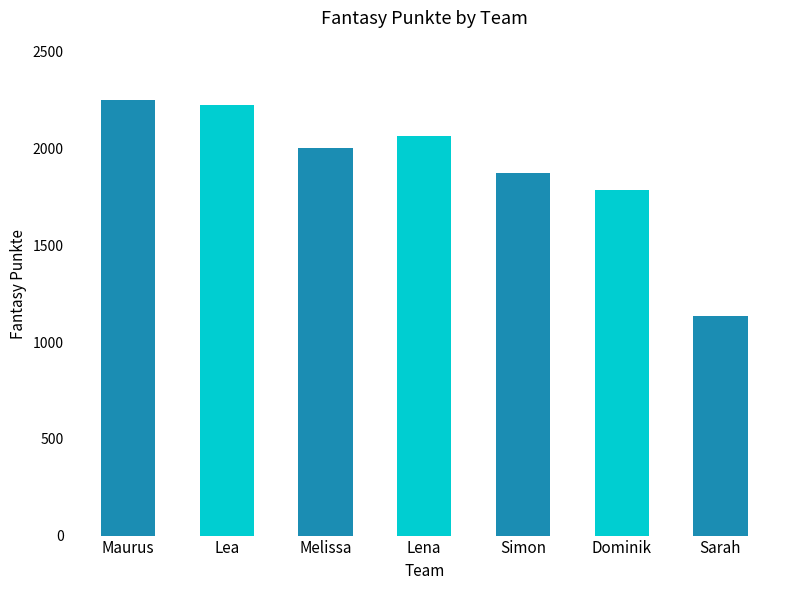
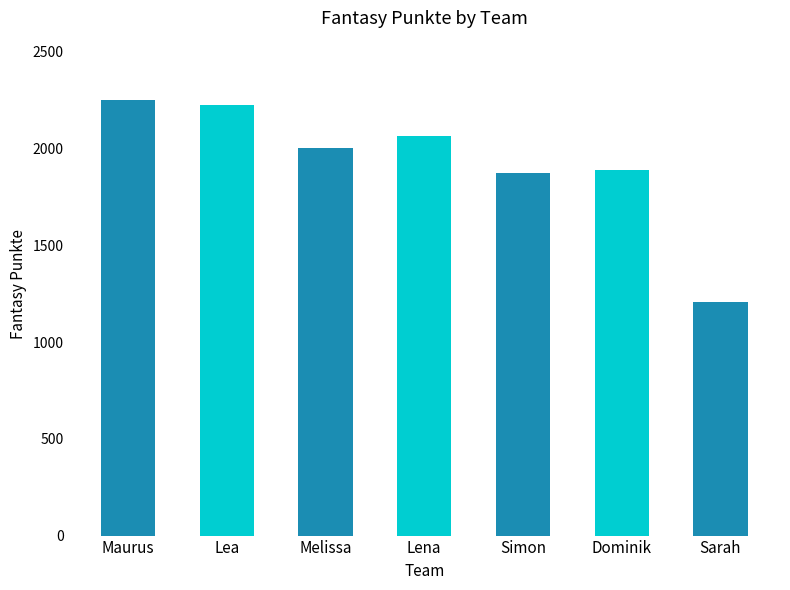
Dominik: 1790 -> 1890
Sarah: 1140 -> 1210
